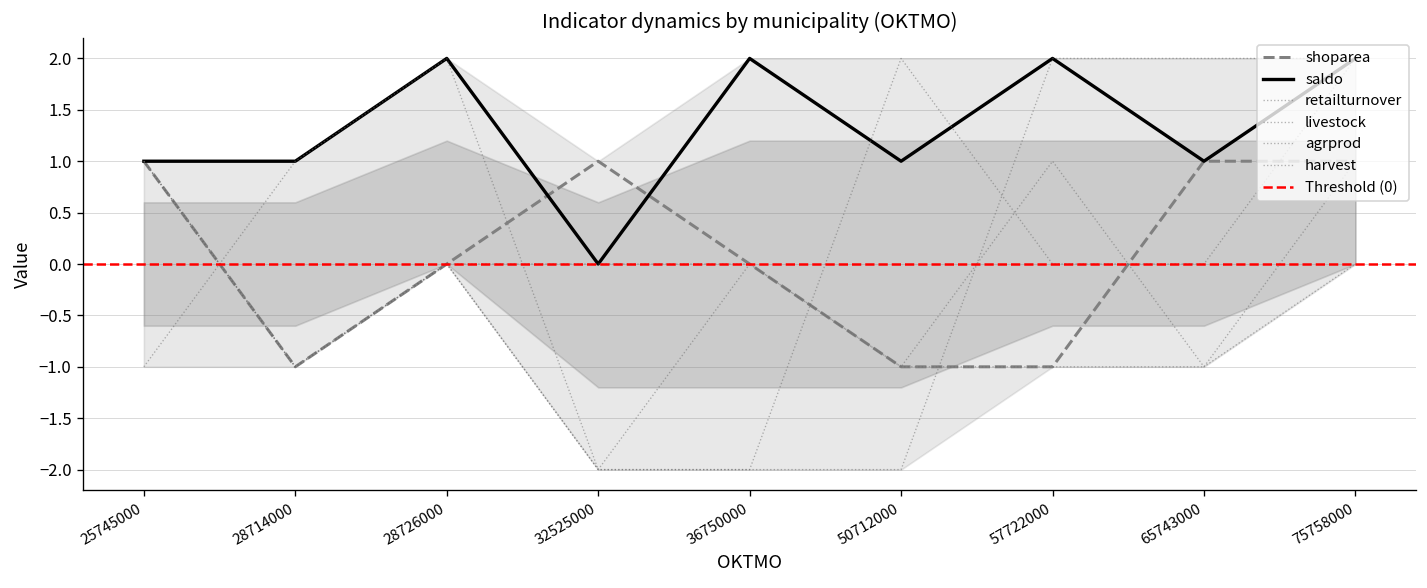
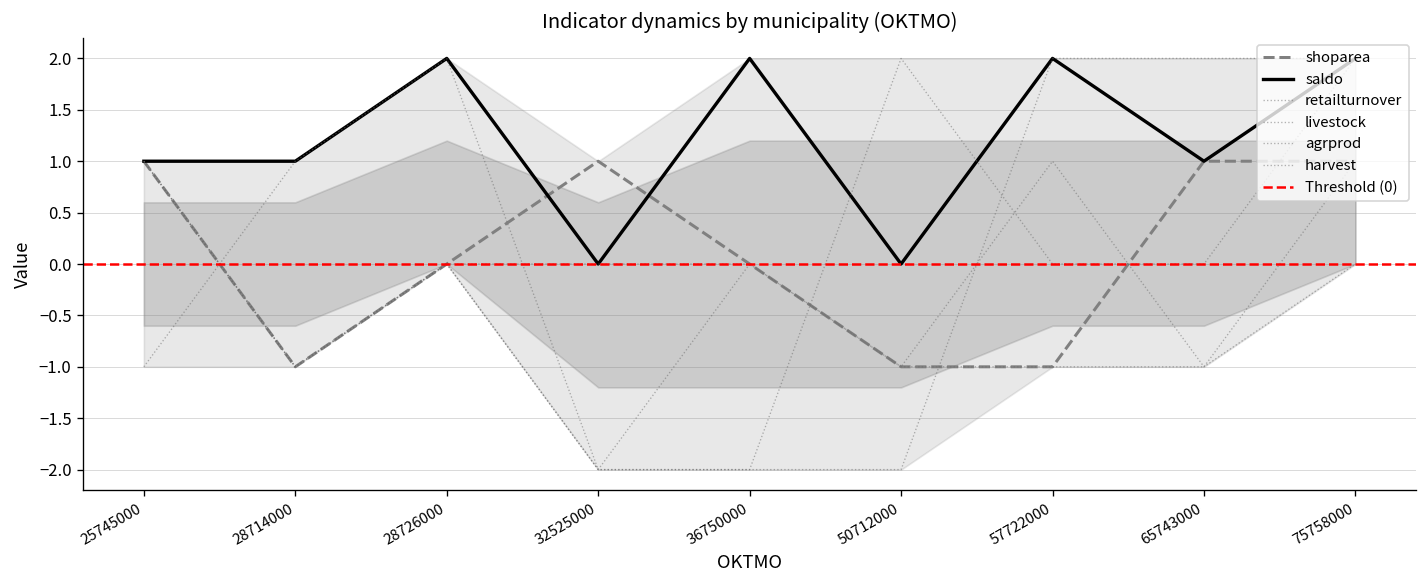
saldo, 50712000: 1 -> 0
